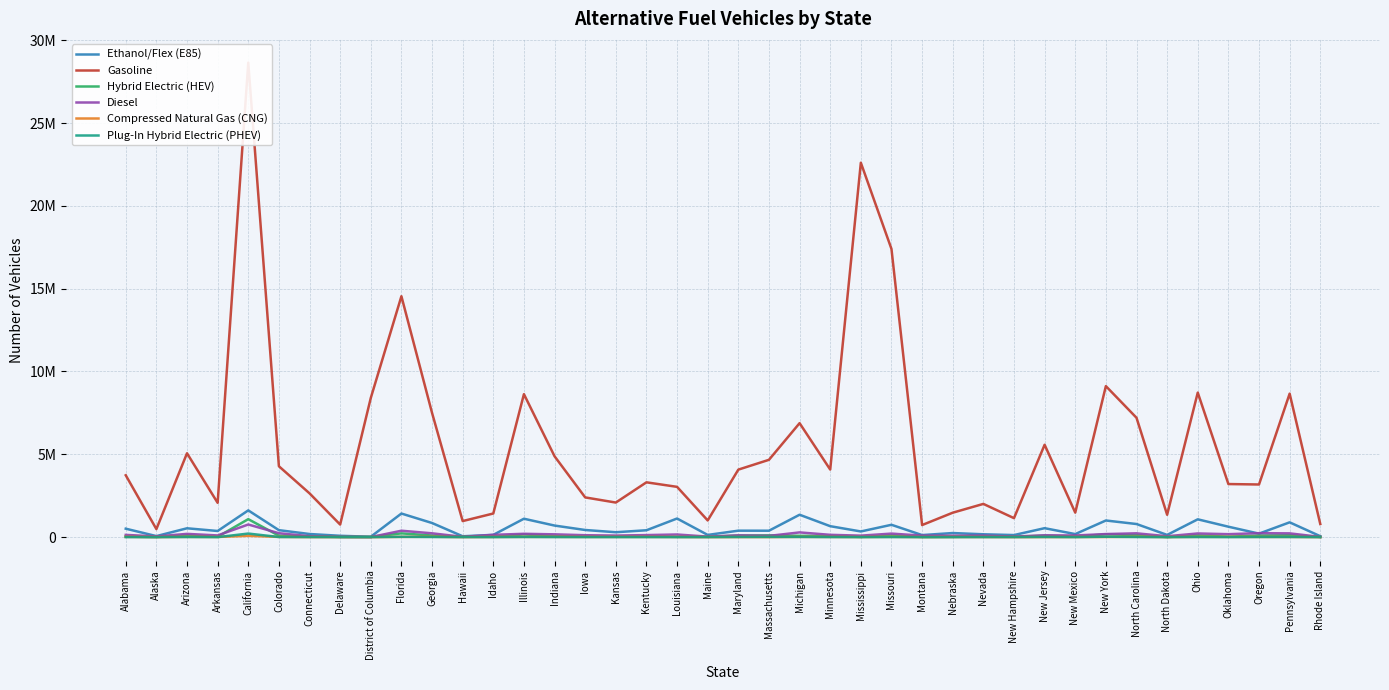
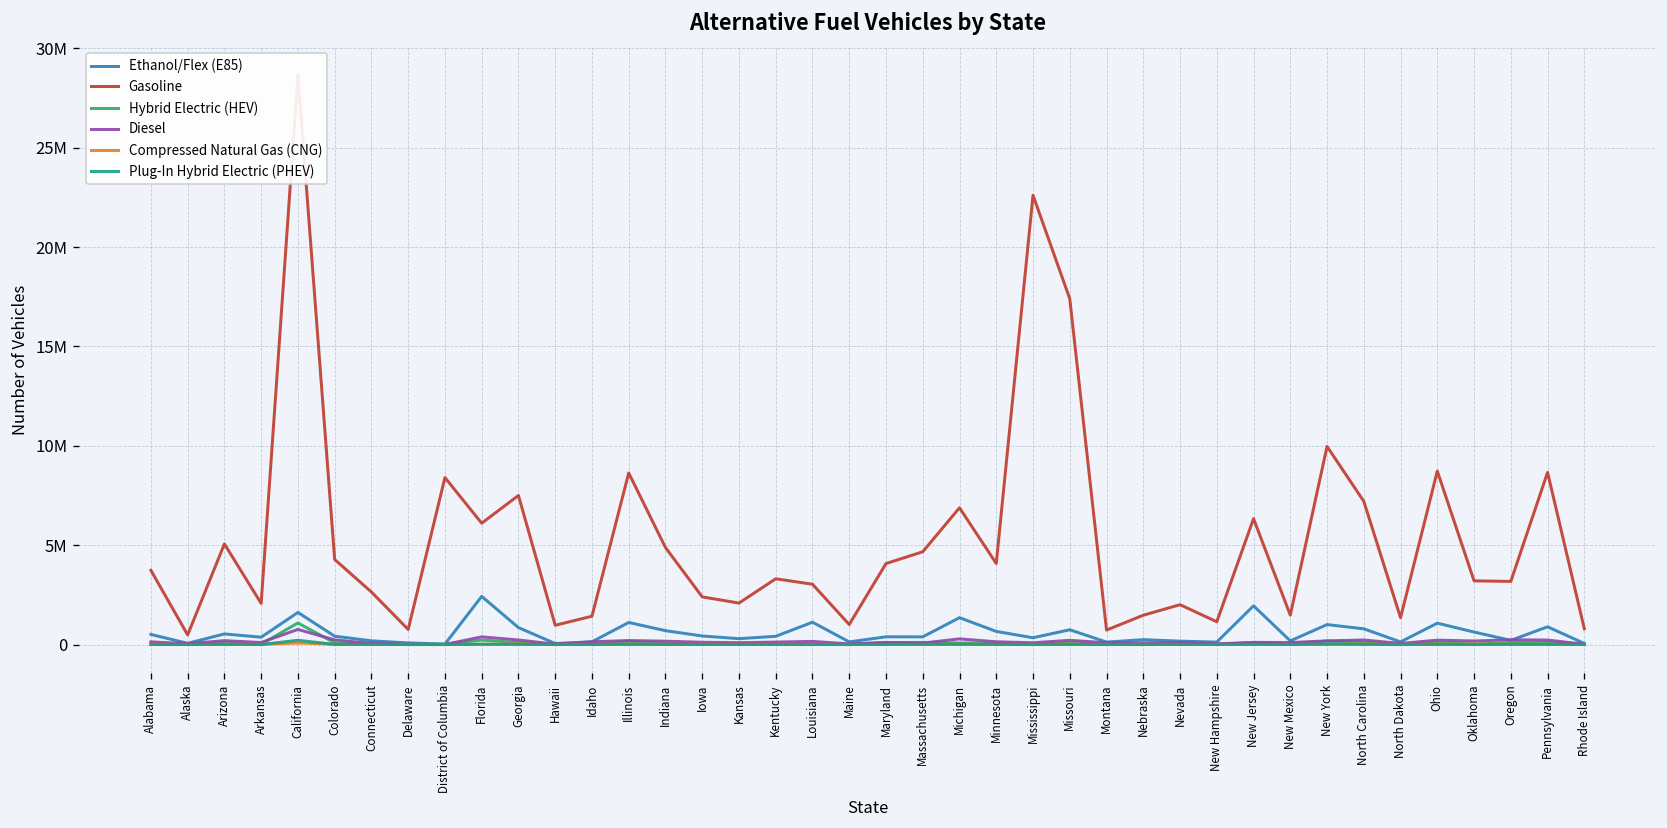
Ethanol/Flex (E85), Florida: 1400000 -> 2400000
Gasoline, Florida: 14500000 -> 6100000
Ethanol/Flex (E85), New Jersey: 500000 -> 1900000
Gasoline, New Jersey: 5600000 -> 6300000
Gasoline, New York: 9100000 -> 10000000
